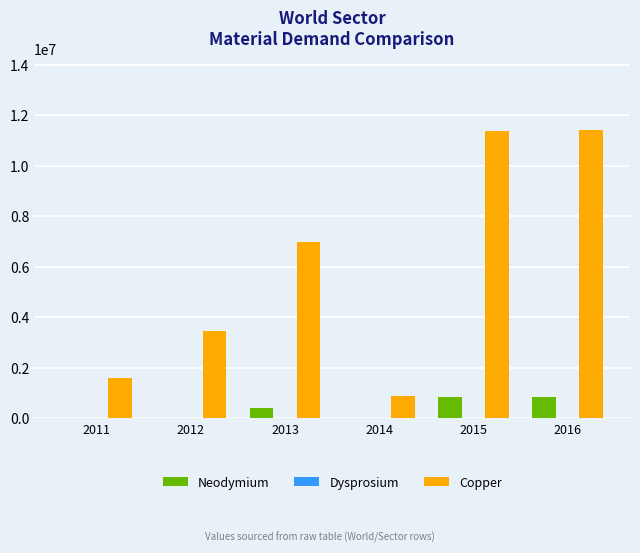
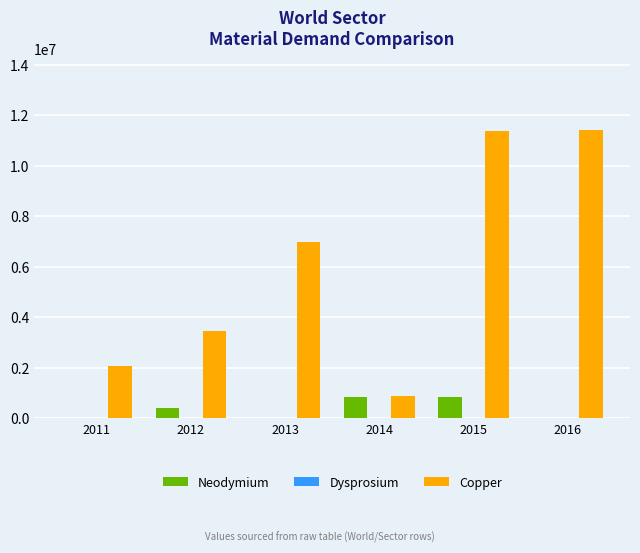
Copper, 2011: 1600000 -> 2100000
Neodymium, 2012: 0 -> 400000
Neodymium, 2013: 400000 -> 0
Neodymium, 2014: 0 -> 800000
Neodymium, 2016: 800000 -> 0
